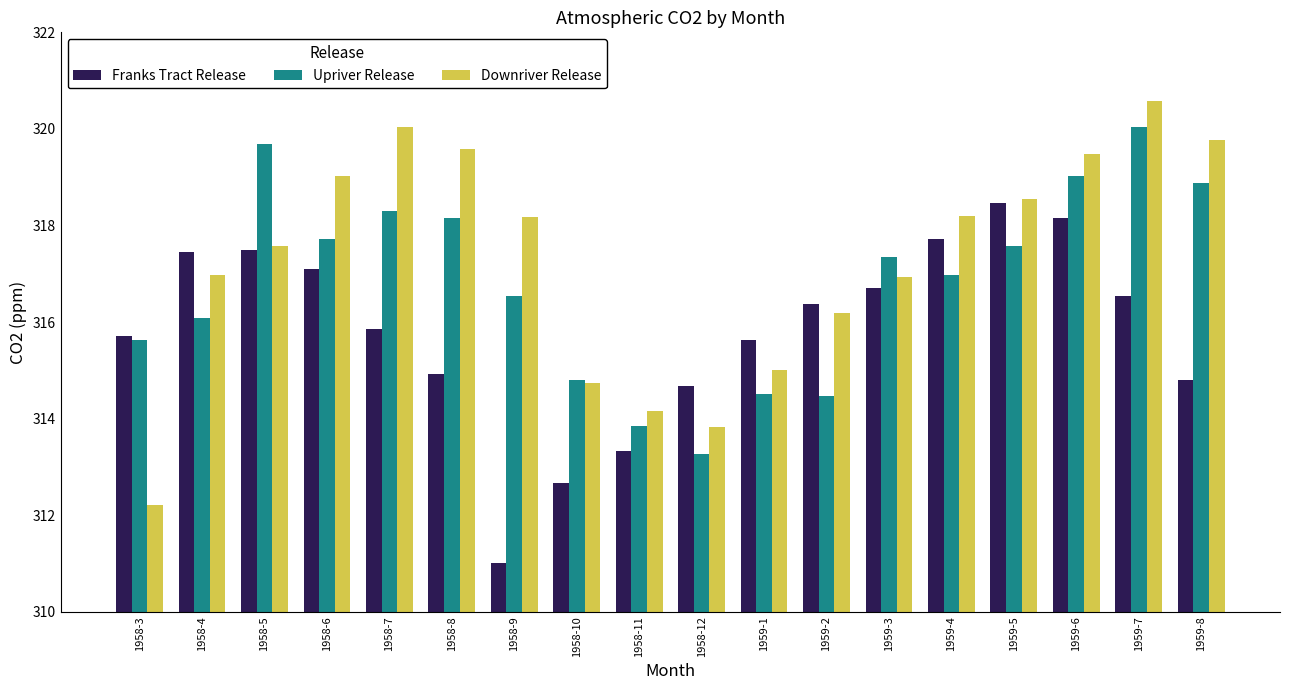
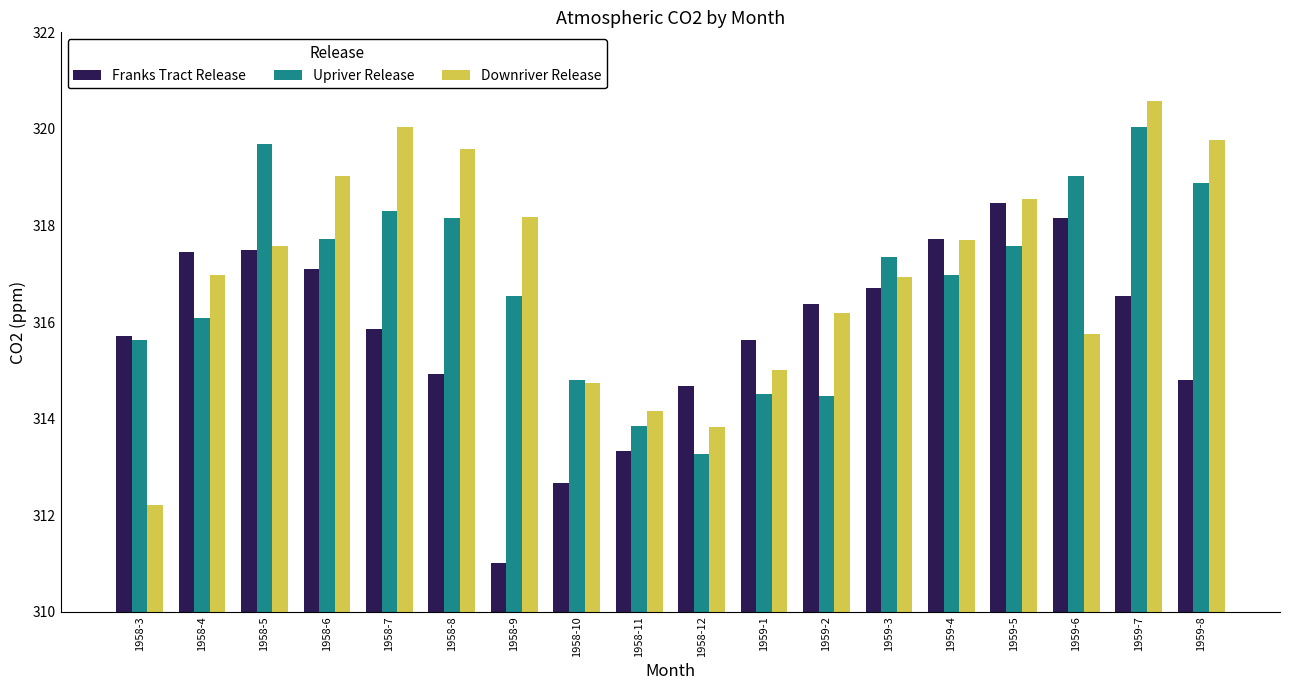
Downriver Release, 1959-4: 318.2 -> 317.7
Downriver Release, 1959-6: 319.5 -> 315.8
